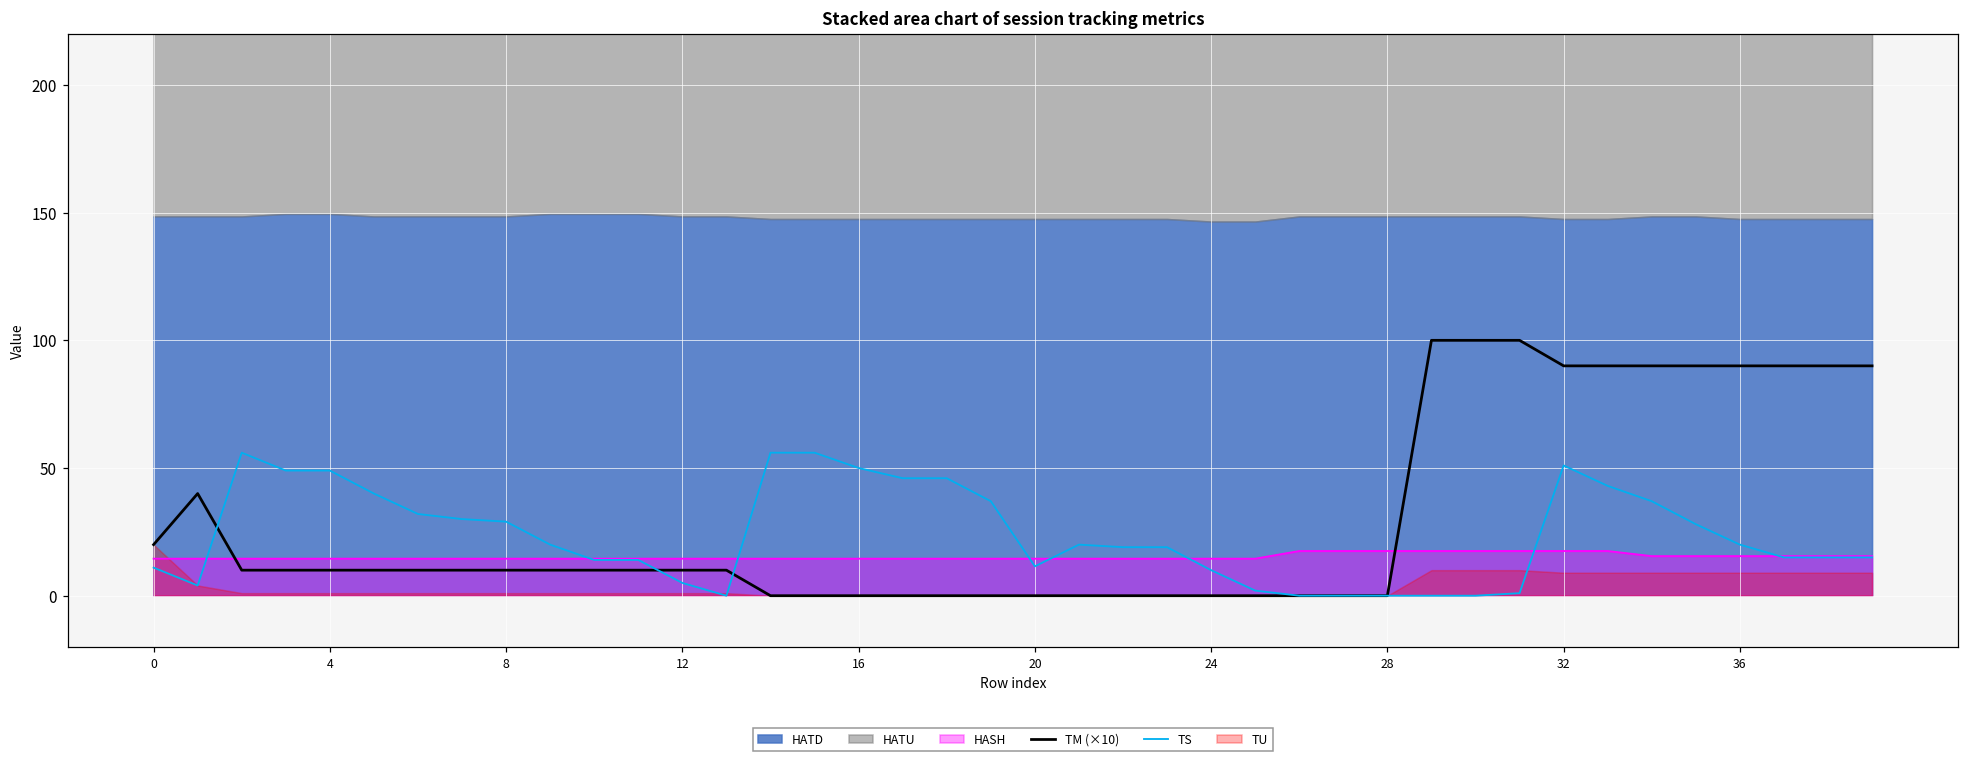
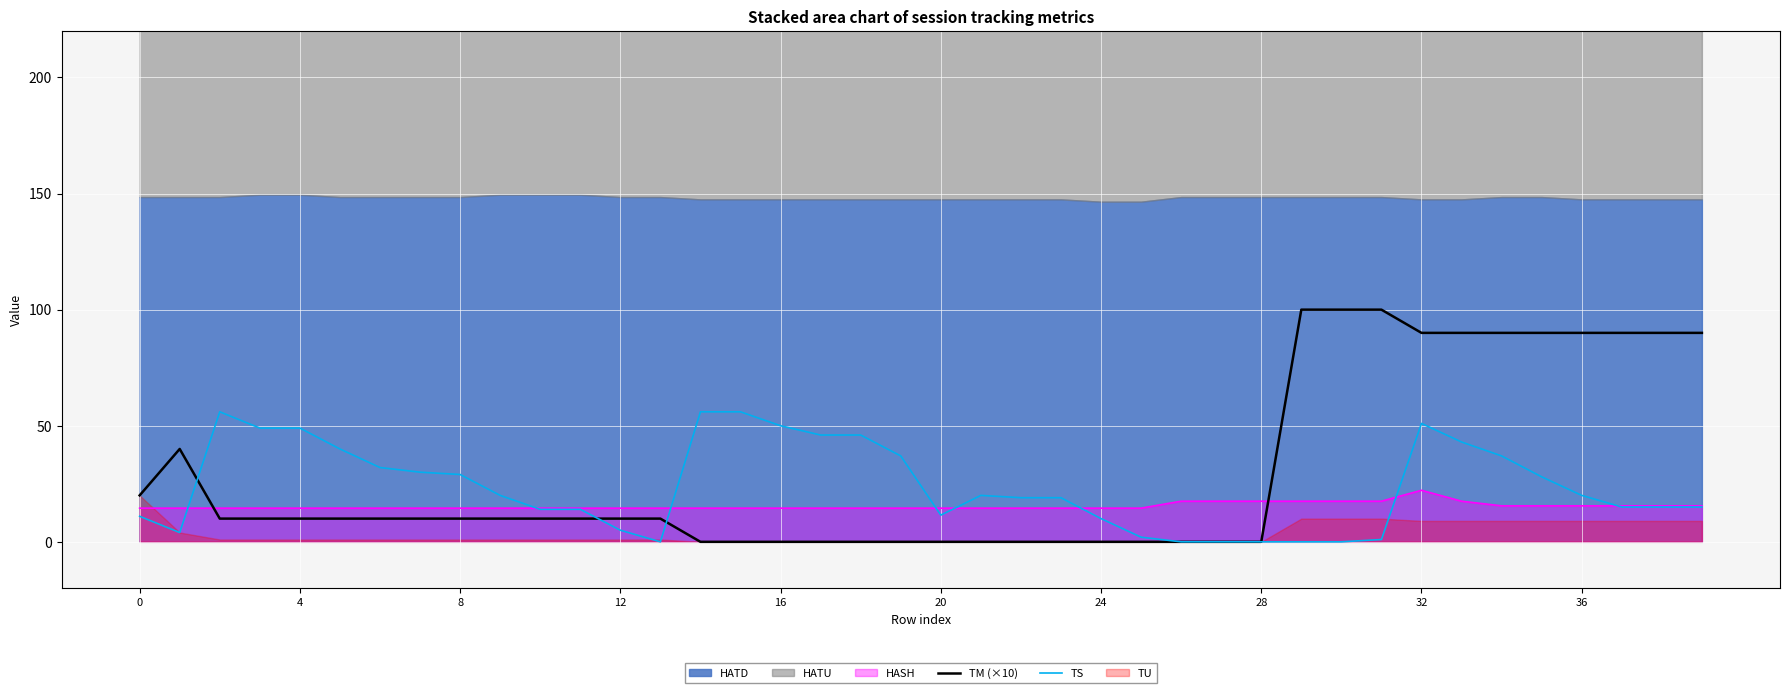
HASH, 32: 18 -> 22
